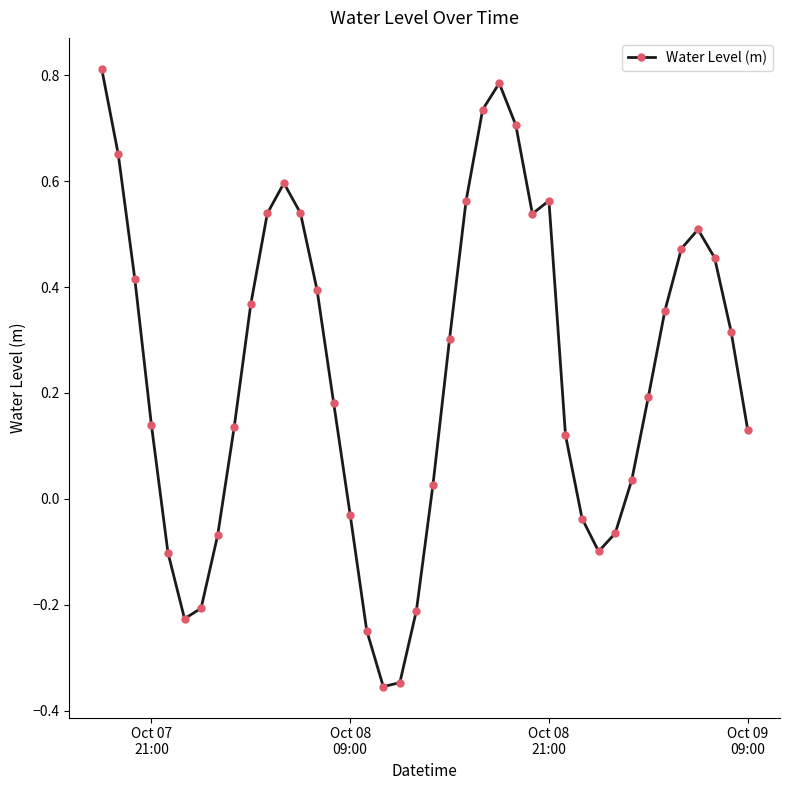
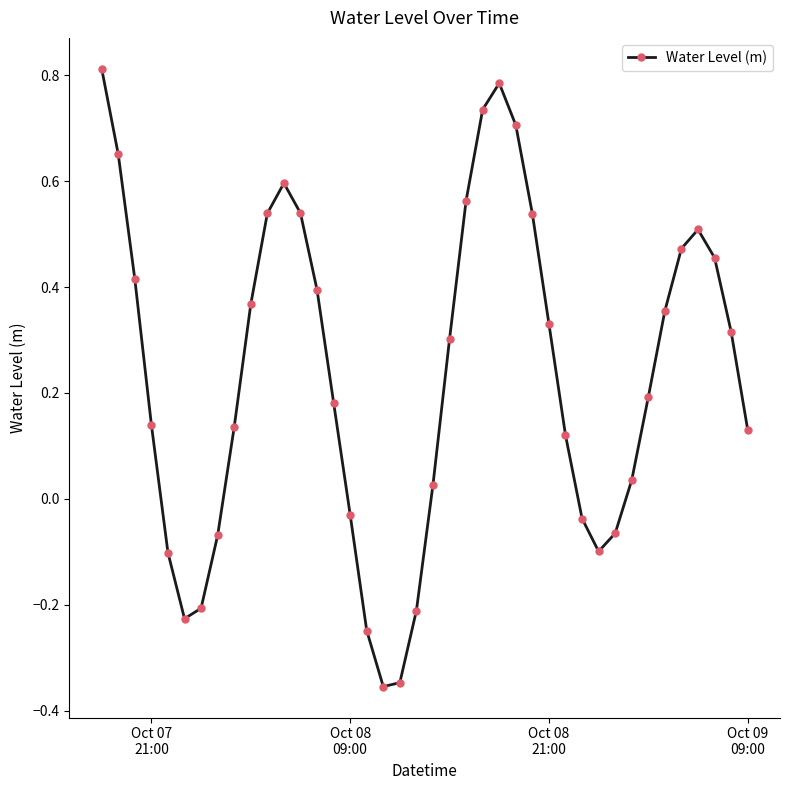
Oct 08 21:00: 0.56 -> 0.33
